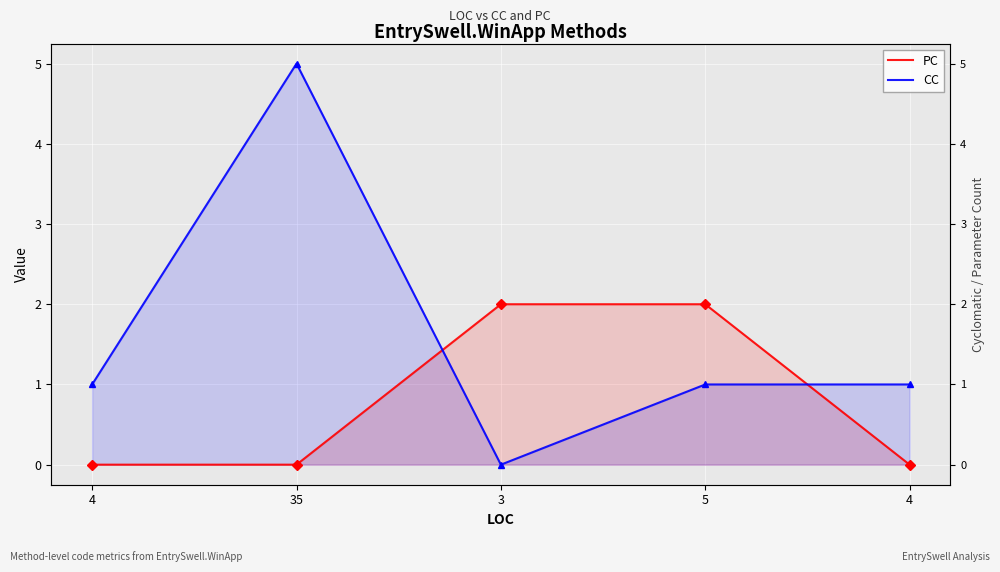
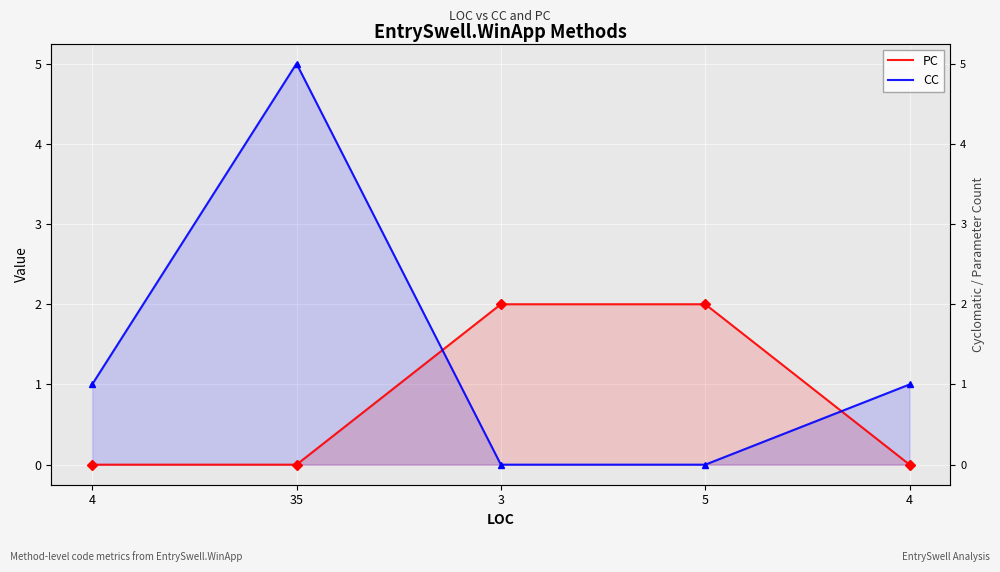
CC, 5: 1 -> 0
